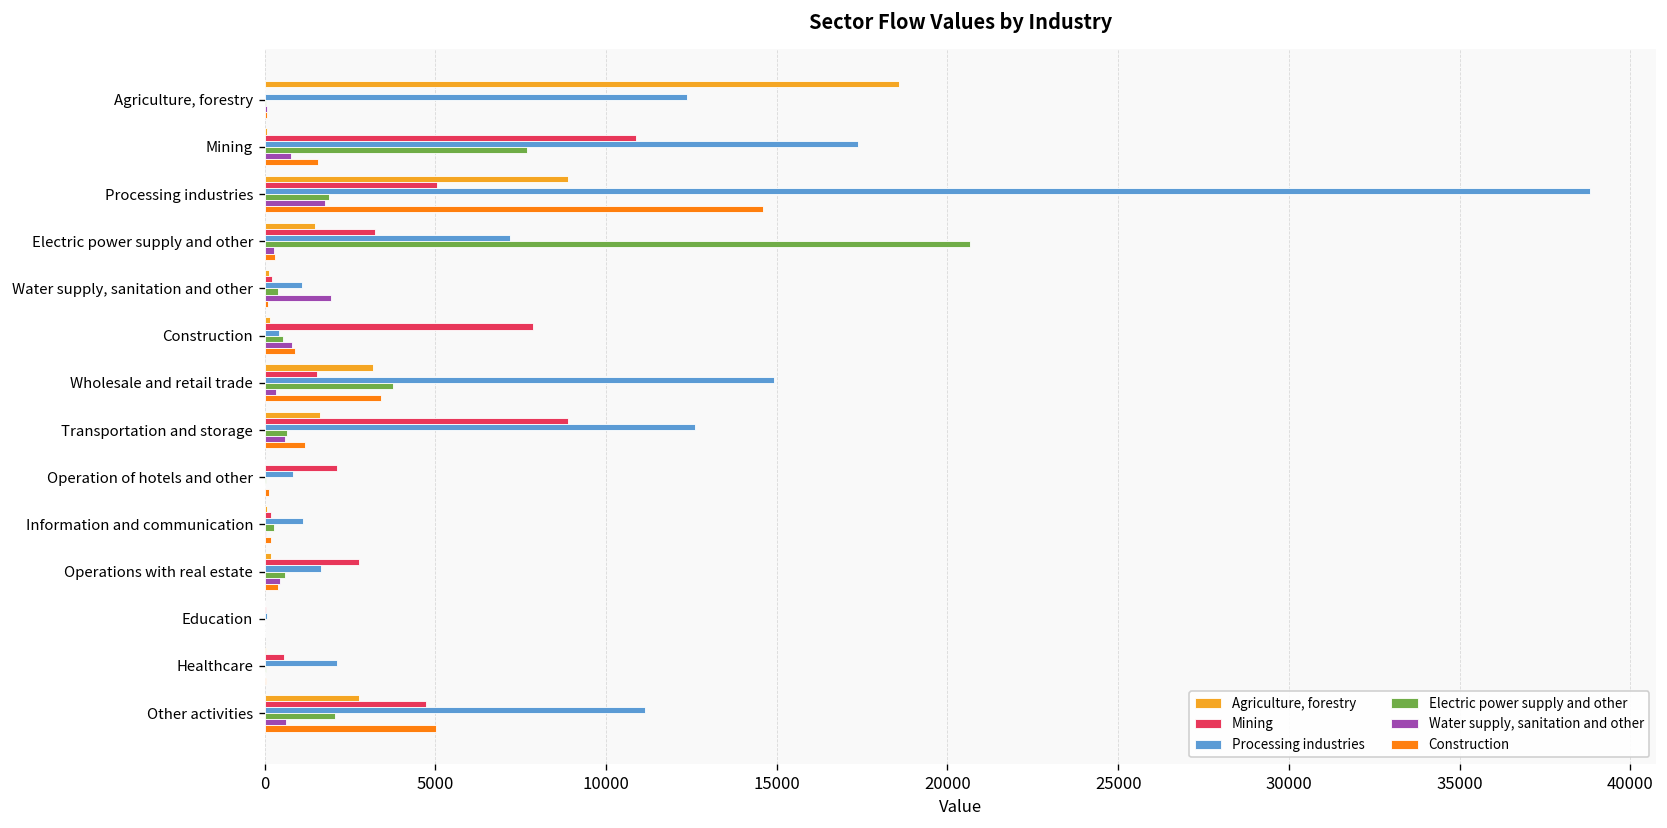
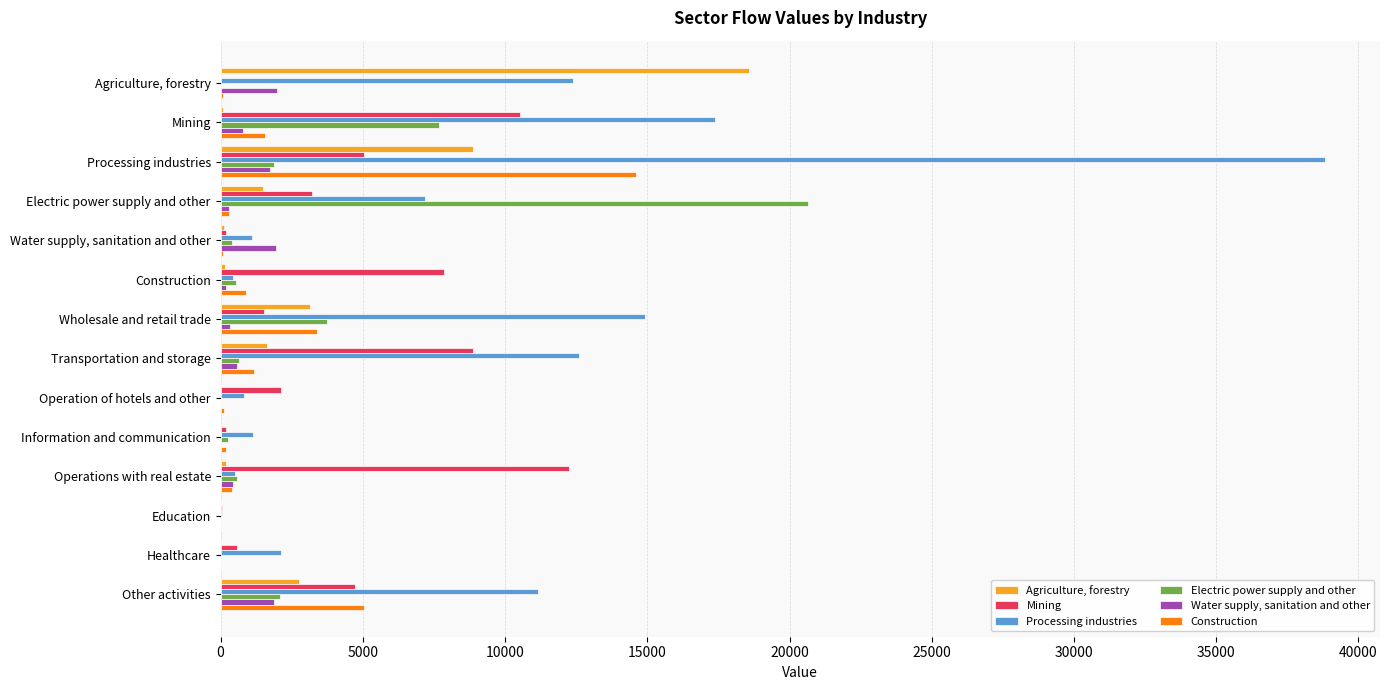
Water supply, sanitation and other, Agriculture, forestry: 100 -> 2000
Mining, Mining: 10900 -> 10500
Water supply, sanitation and other, Construction: 800 -> 200
Mining, Operations with real estate: 2800 -> 12200
Processing industries, Operations with real estate: 1700 -> 500
Water supply, sanitation and other, Other activities: 600 -> 1900
